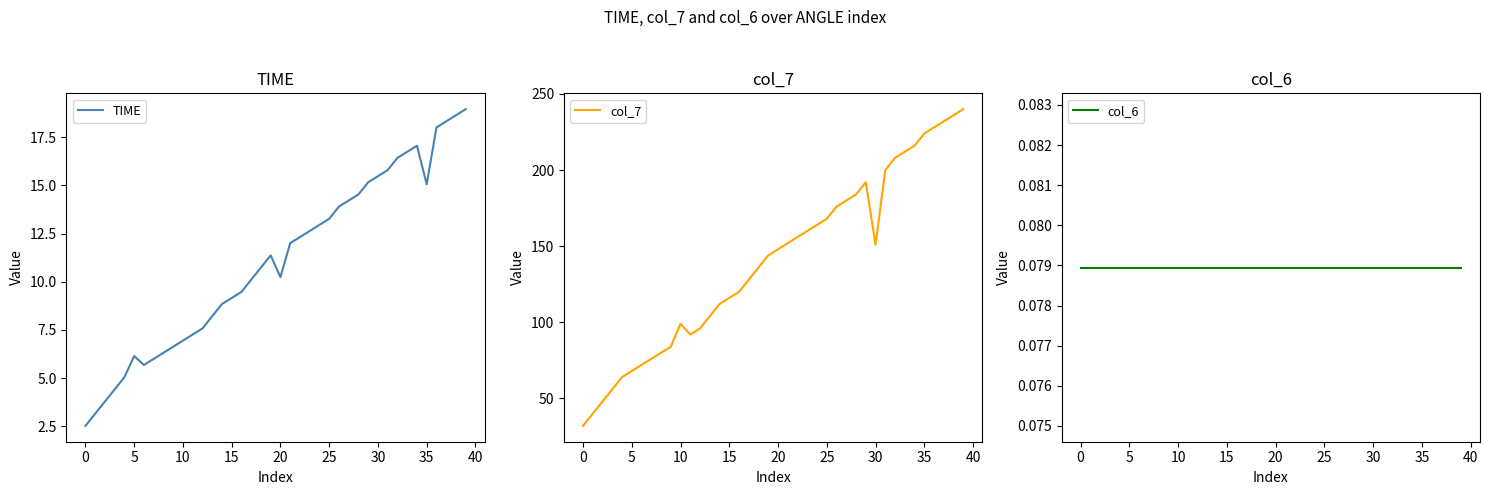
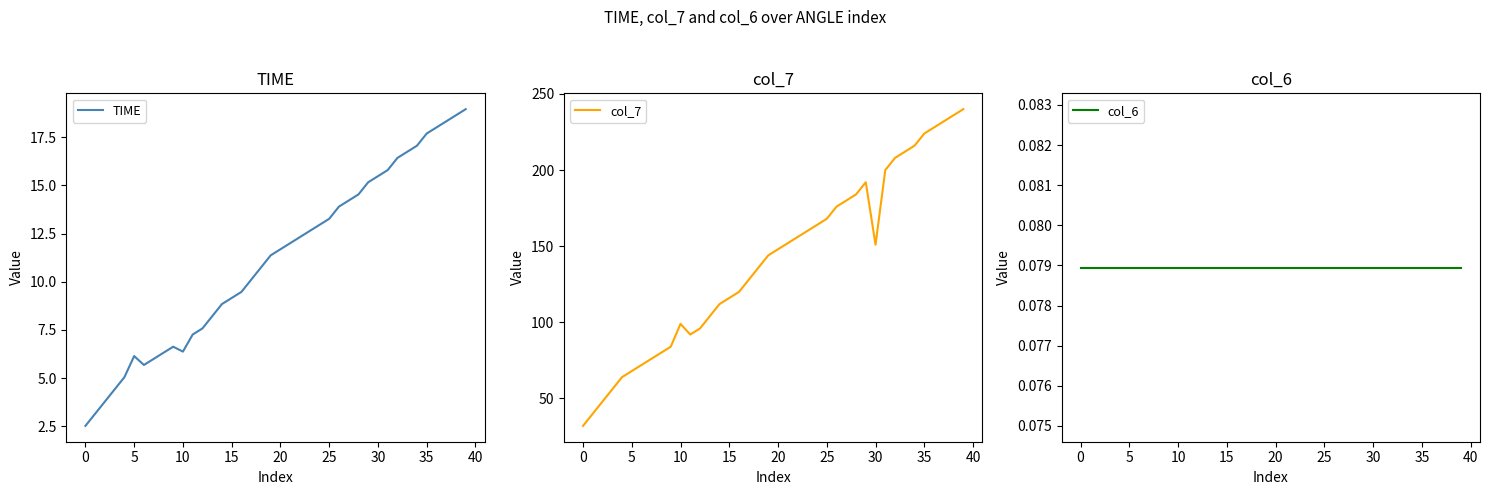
TIME, 10: 6.9 -> 6.4
TIME, 20: 10.2 -> 11.7
TIME, 35: 15.1 -> 17.7
